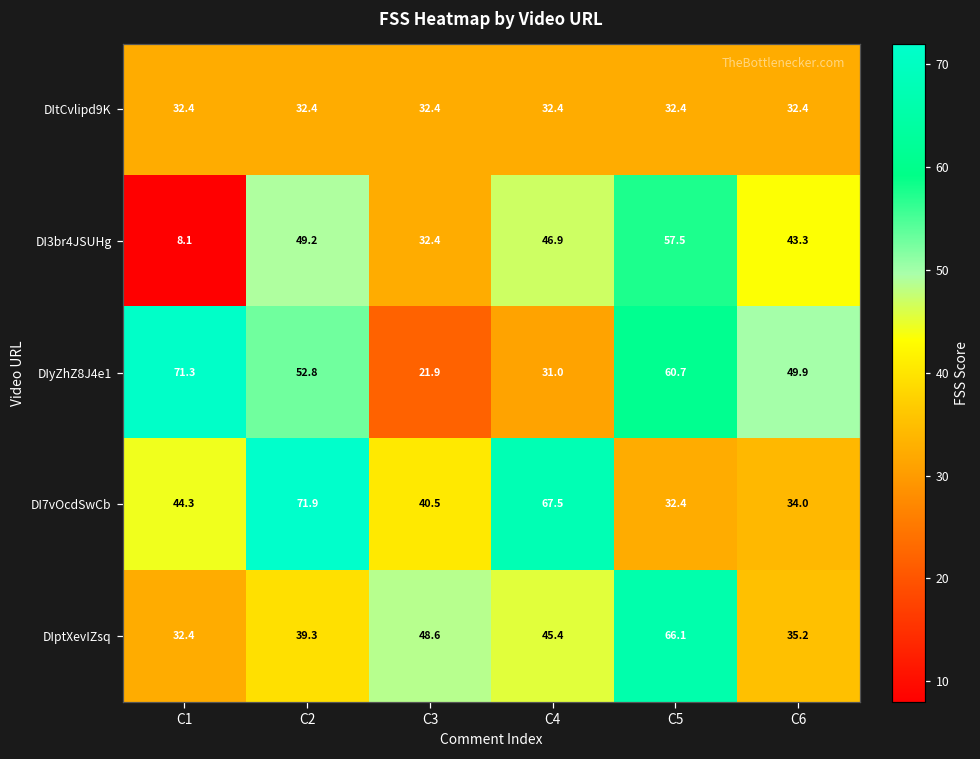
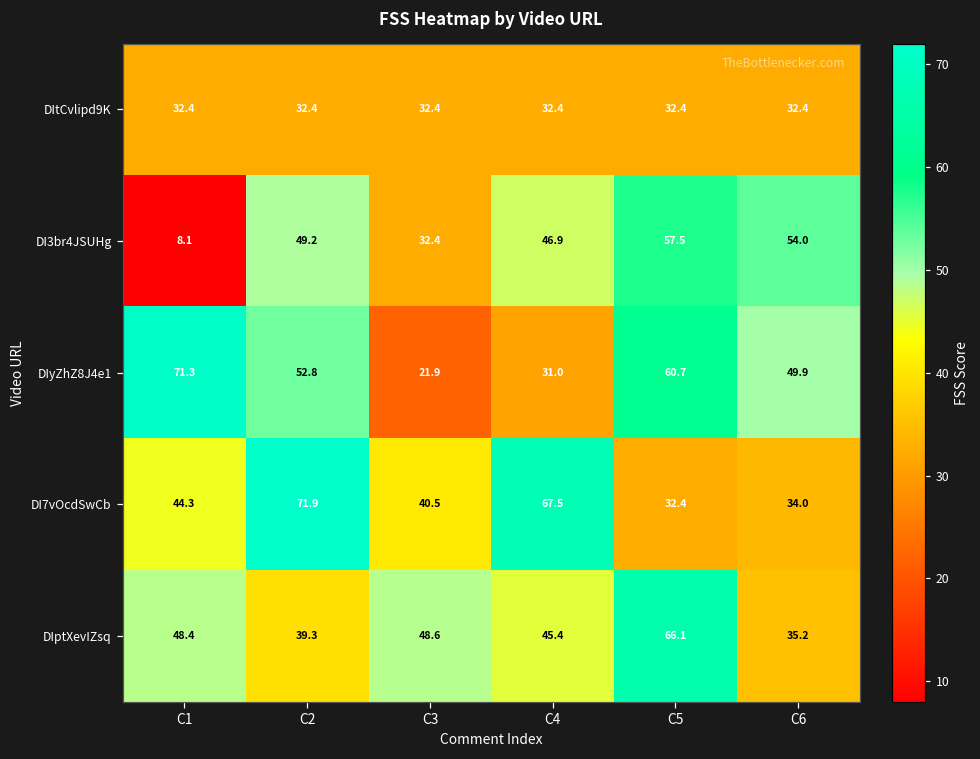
DI3br4JSUHg, C6: 43.3 -> 54.0
DIptXevIZsq, C1: 32.4 -> 48.4
